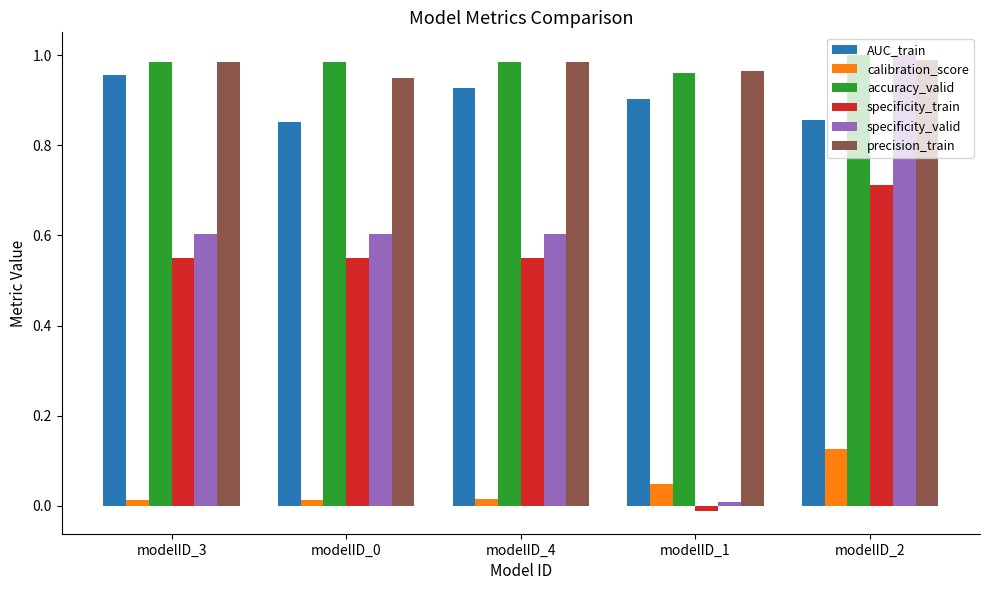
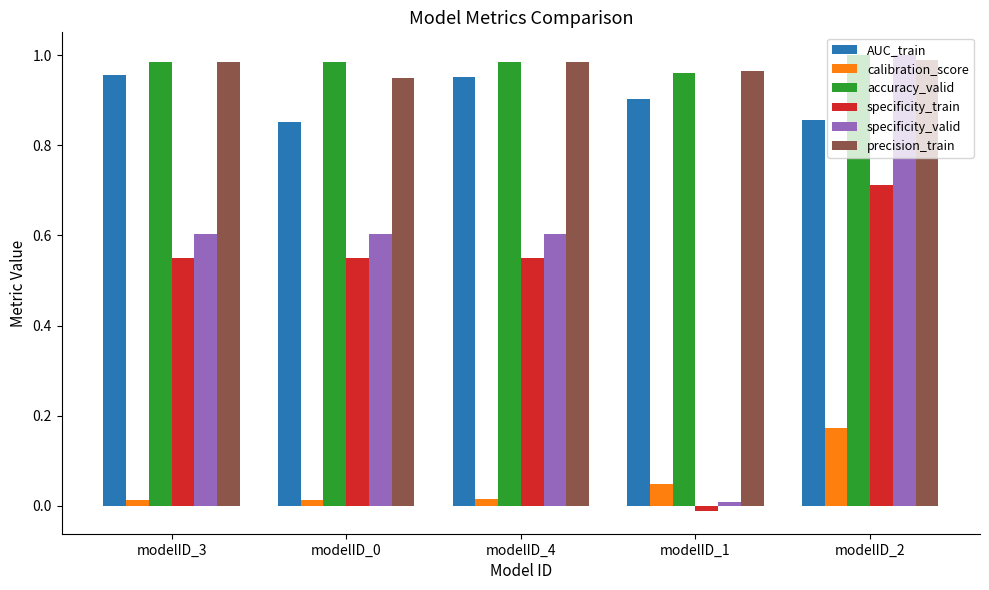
AUC_train, modelID_4: 0.93 -> 0.95
calibration_score, modelID_2: 0.13 -> 0.17
